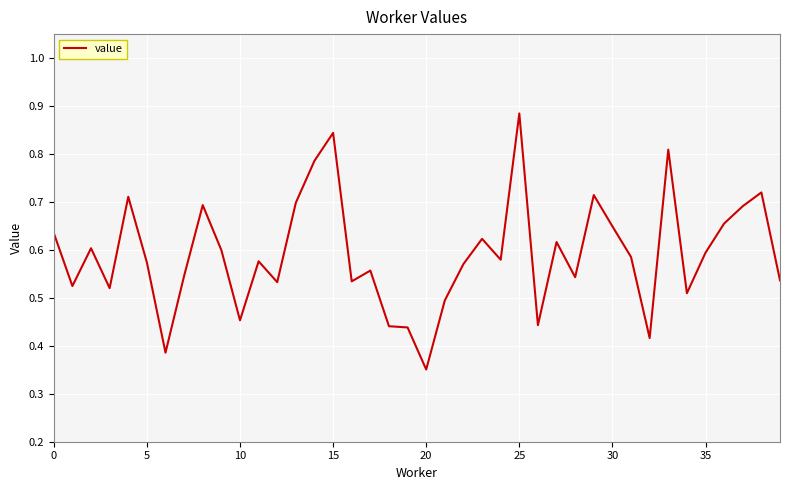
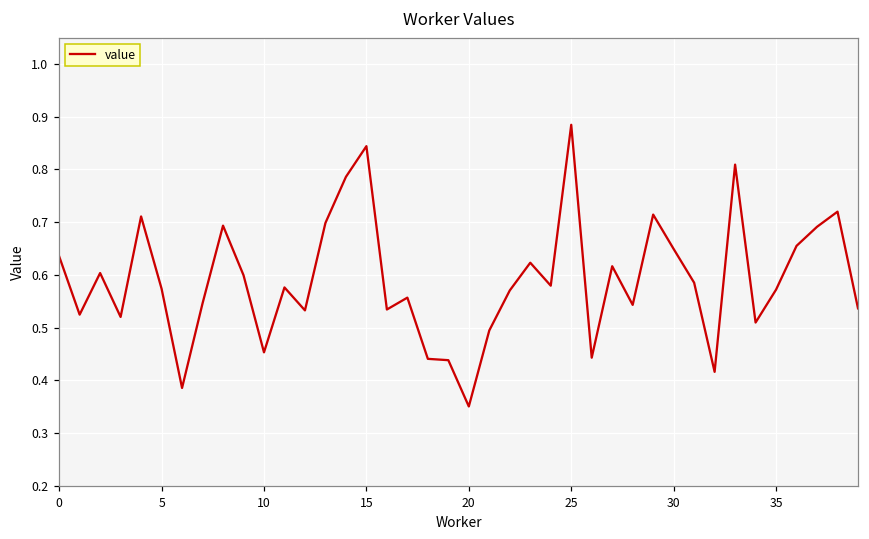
35: 0.59 -> 0.57
